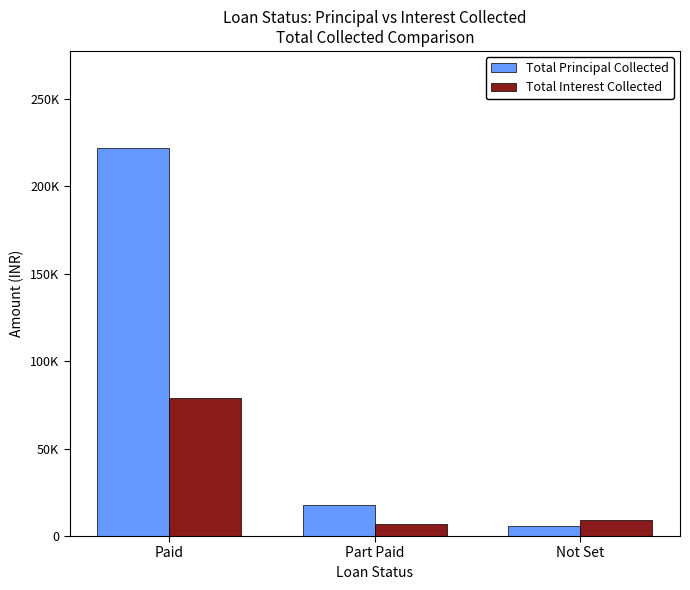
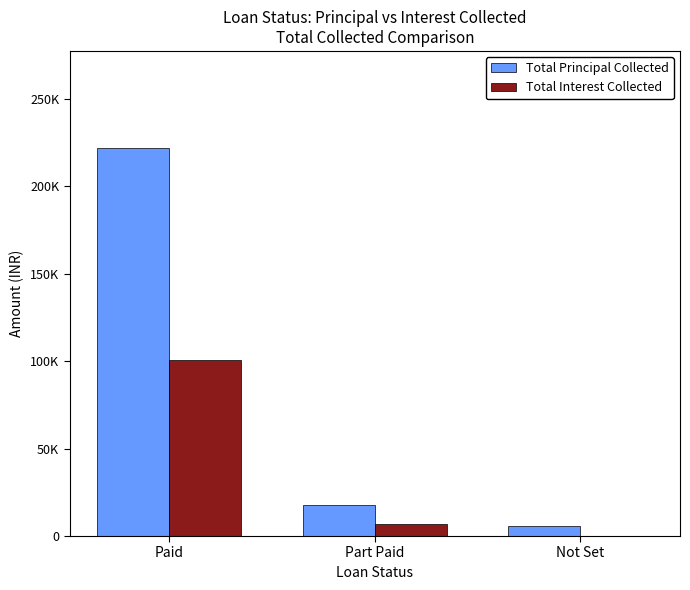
Total Interest Collected, Paid: 79000 -> 101000
Total Interest Collected, Not Set: 9000 -> 0
